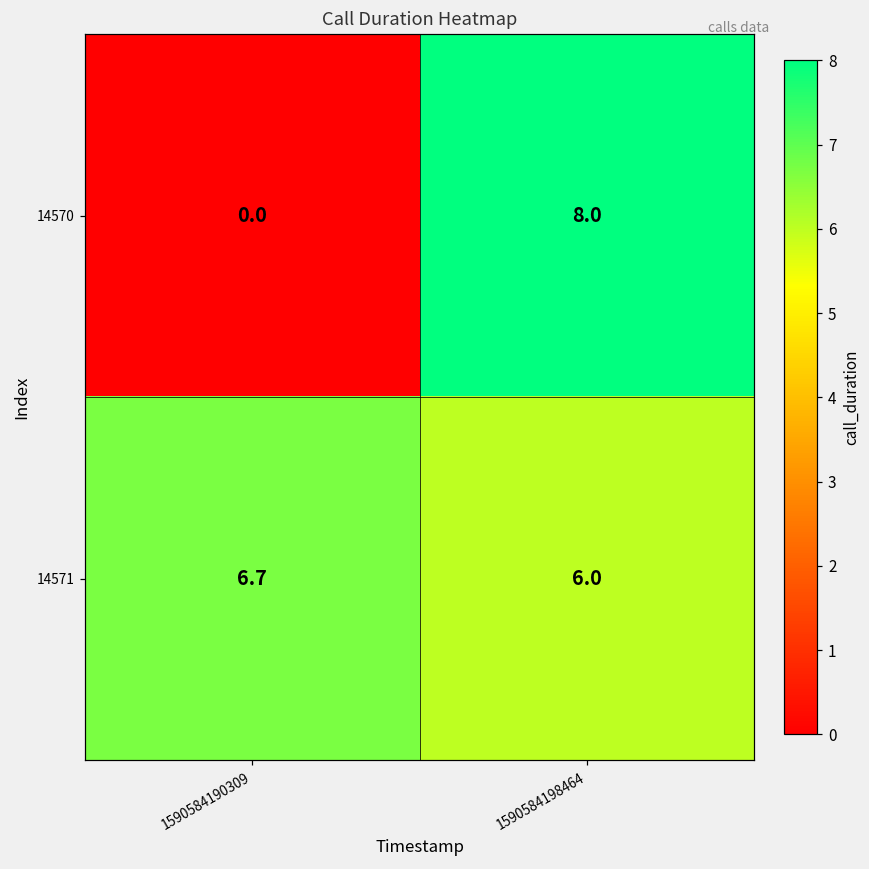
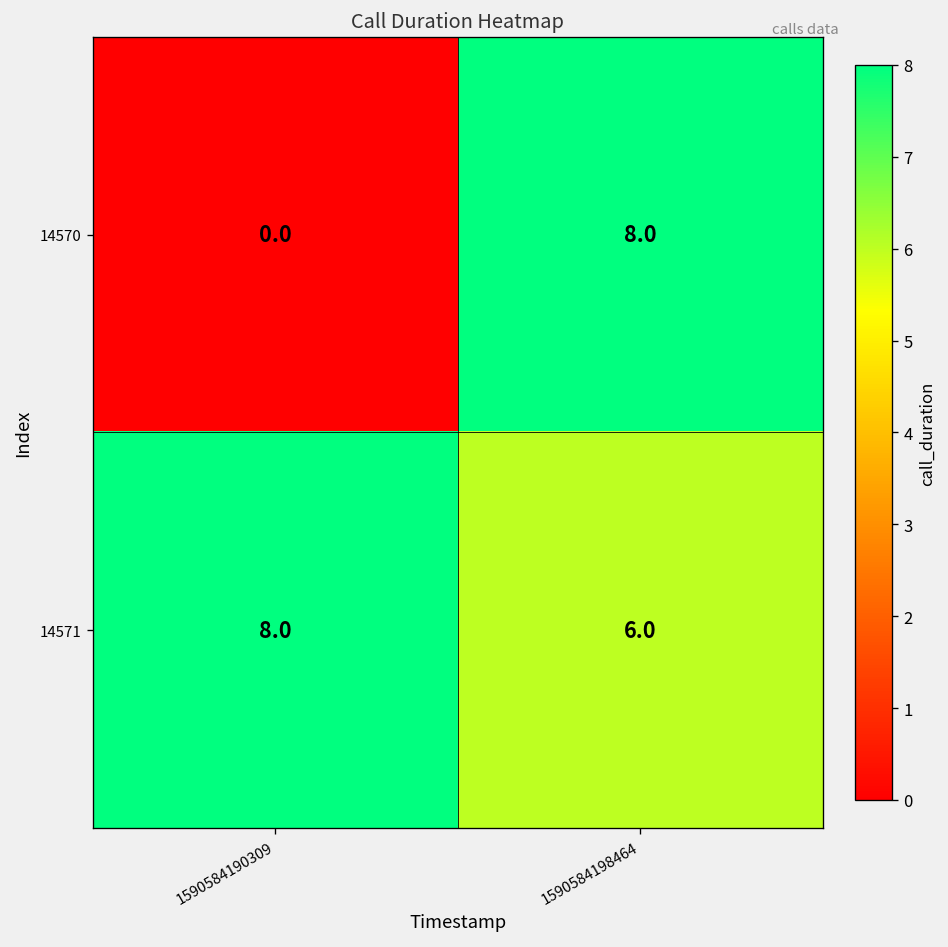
14571, 1590584190309: 6.7 -> 8.0
